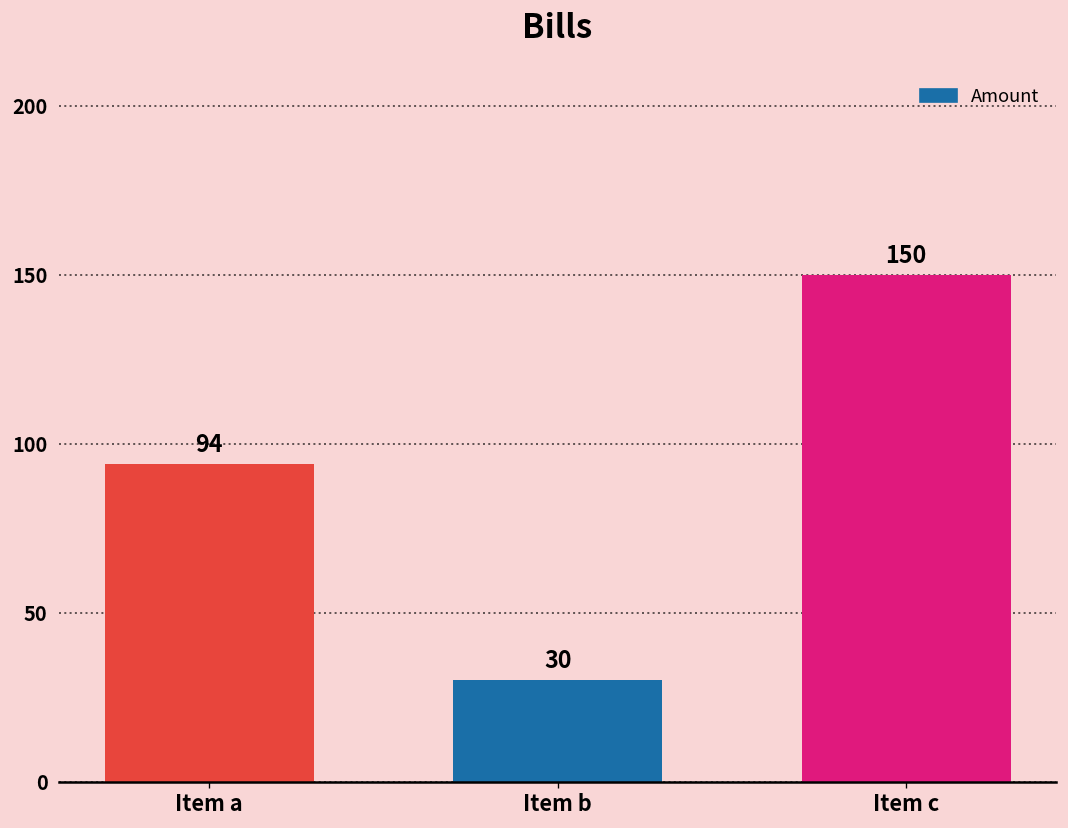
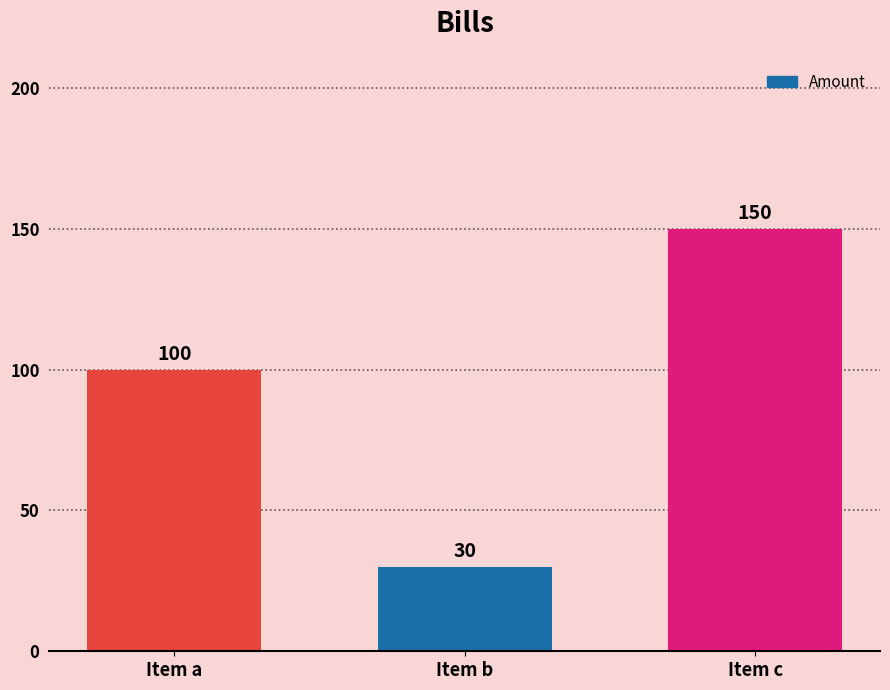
Item a: 94 -> 100
